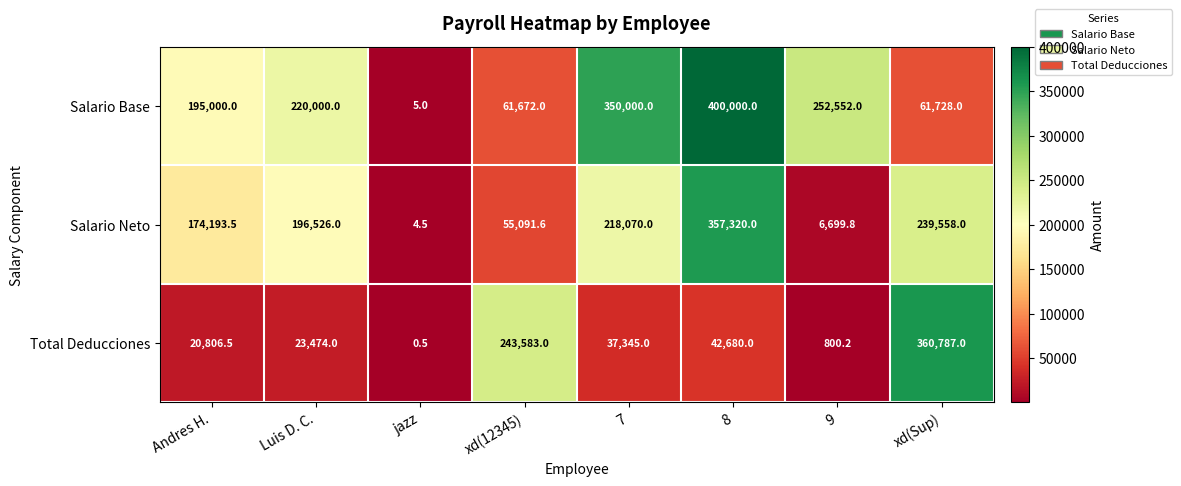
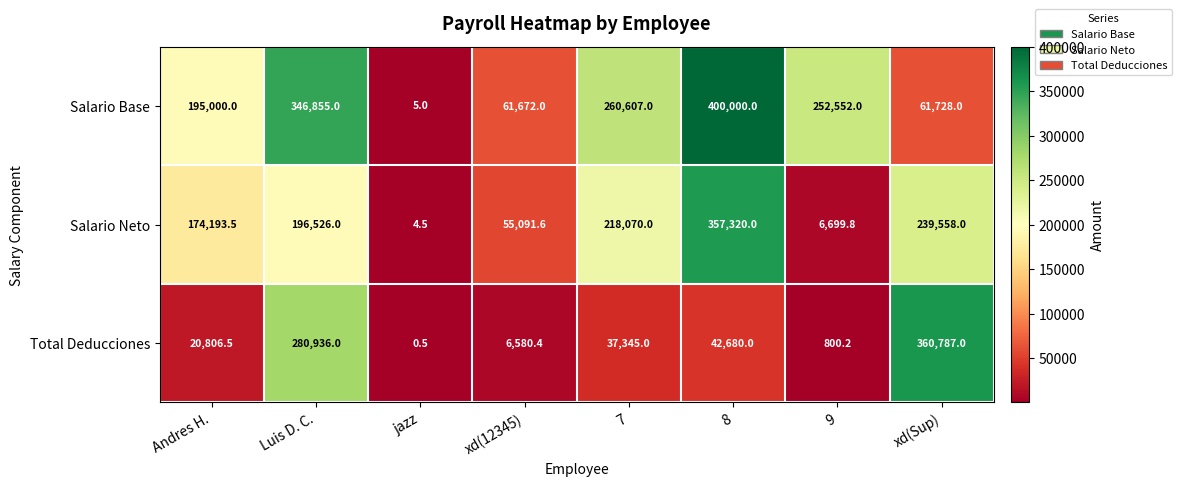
Salario Base, Luis D. C.: 220,000.0 -> 346,855.0
Salario Base, 7: 350,000.0 -> 260,607.0
Total Deducciones, Luis D. C.: 23,474.0 -> 280,936.0
Total Deducciones, xd(12345): 243,583.0 -> 6,580.4
